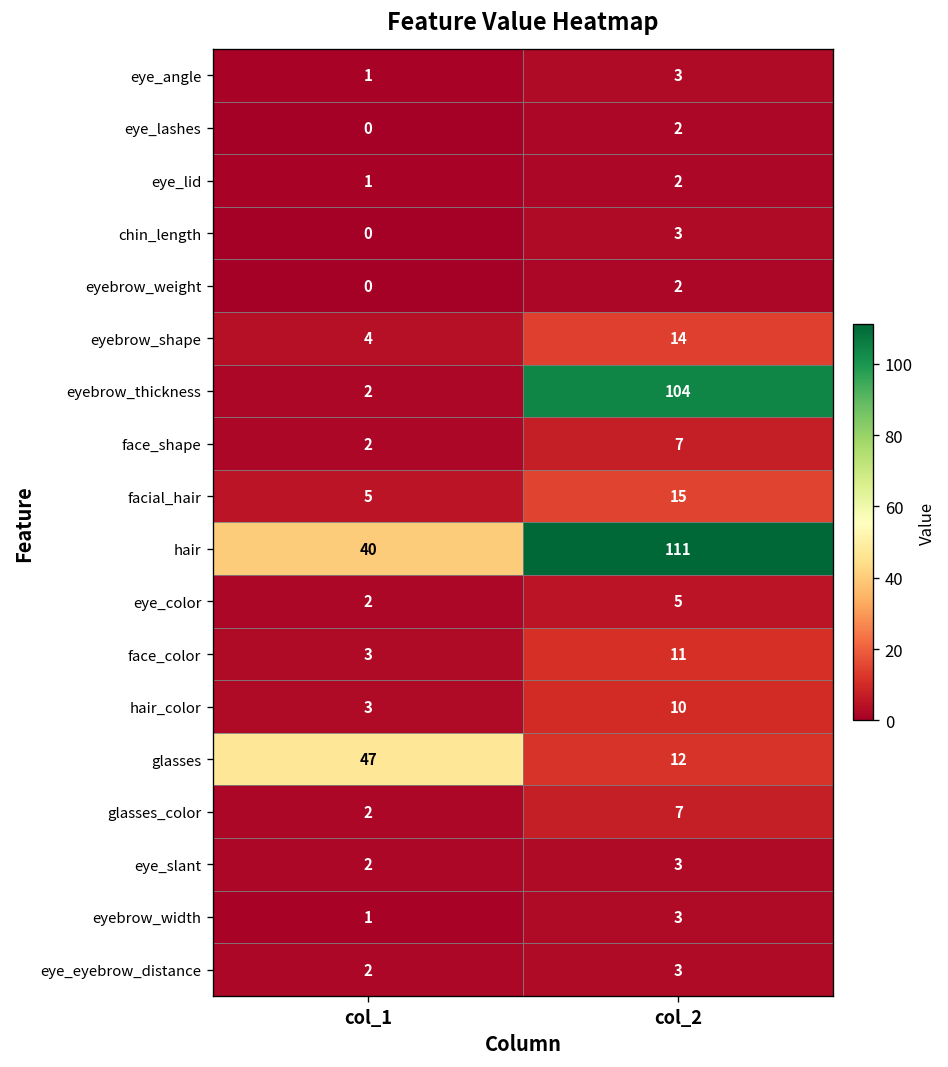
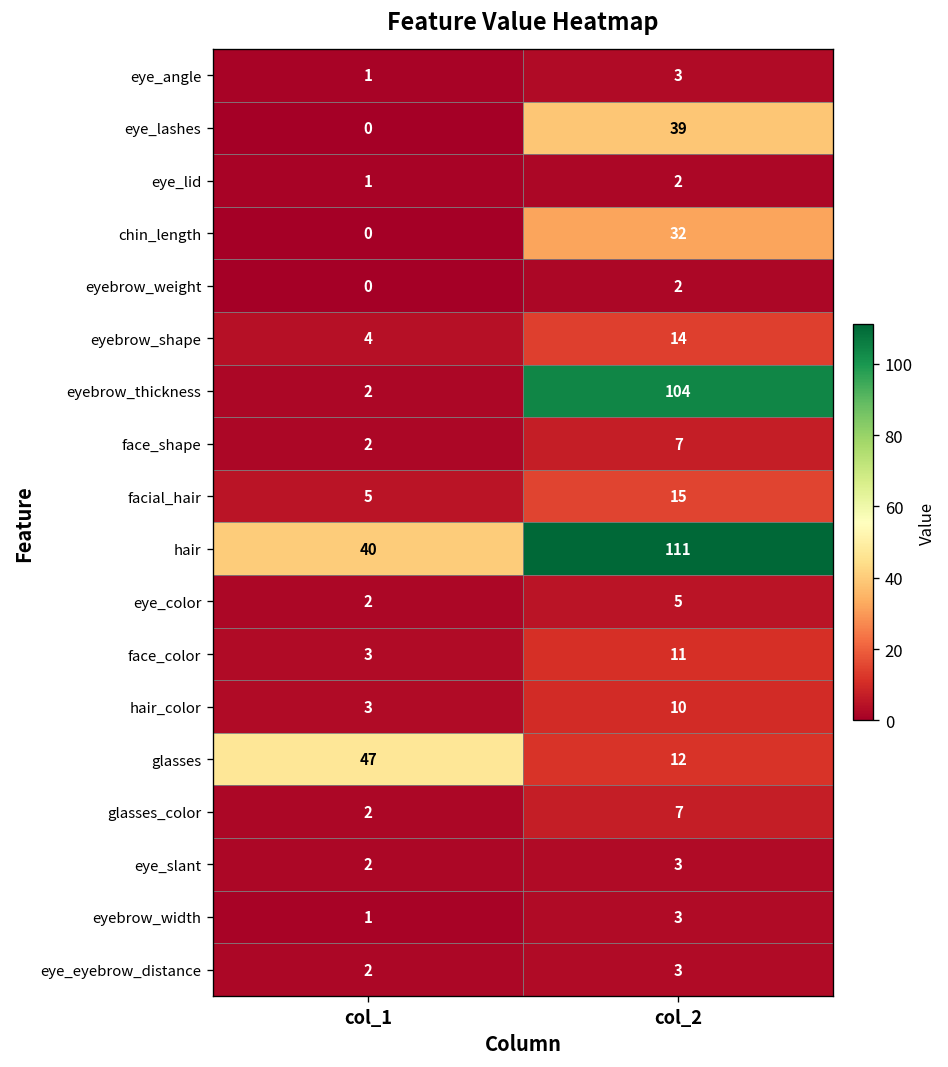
eye_lashes, col_2: 2 -> 39
chin_length, col_2: 3 -> 32
